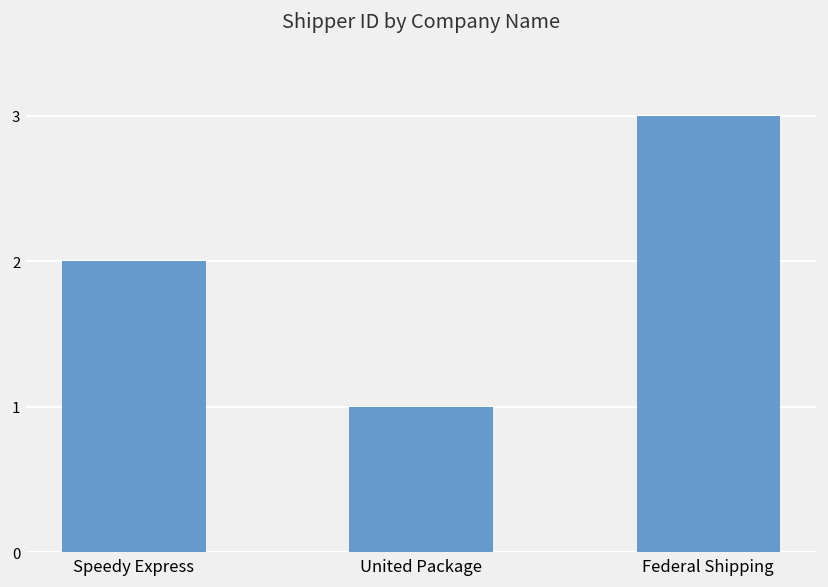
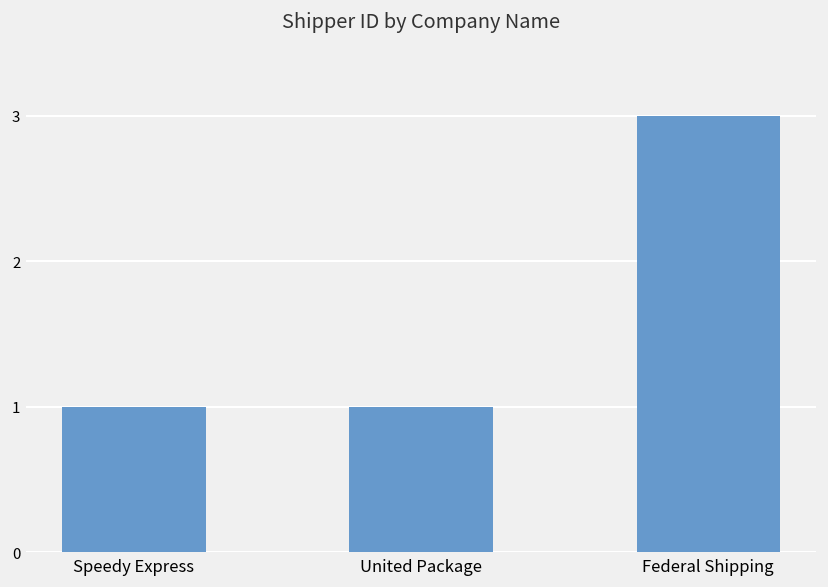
Speedy Express: 2 -> 1
